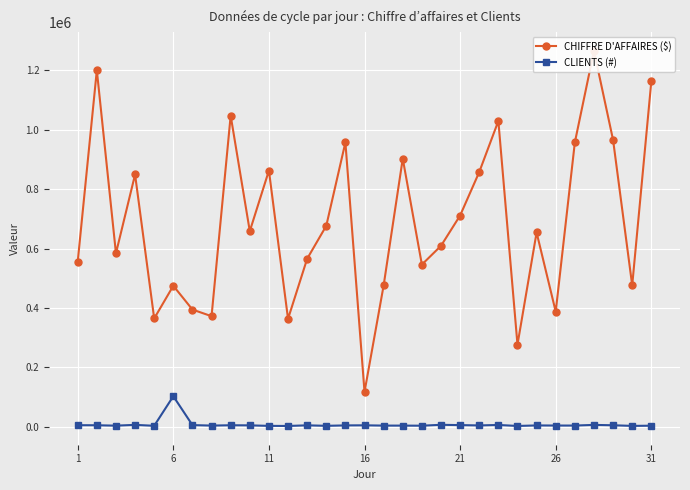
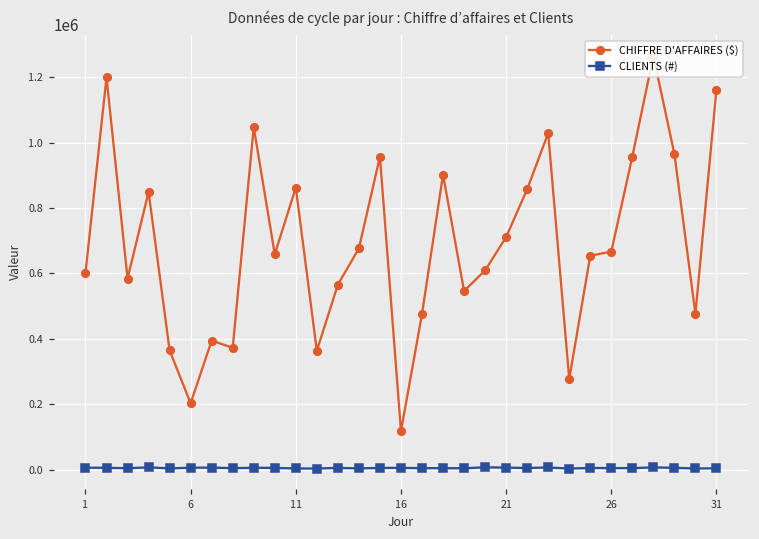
CHIFFRE D'AFFAIRES ($), 1: 560000 -> 600000
CHIFFRE D'AFFAIRES ($), 6: 470000 -> 200000
CLIENTS (#), 6: 100000 -> 10000
CHIFFRE D'AFFAIRES ($), 26: 390000 -> 670000
